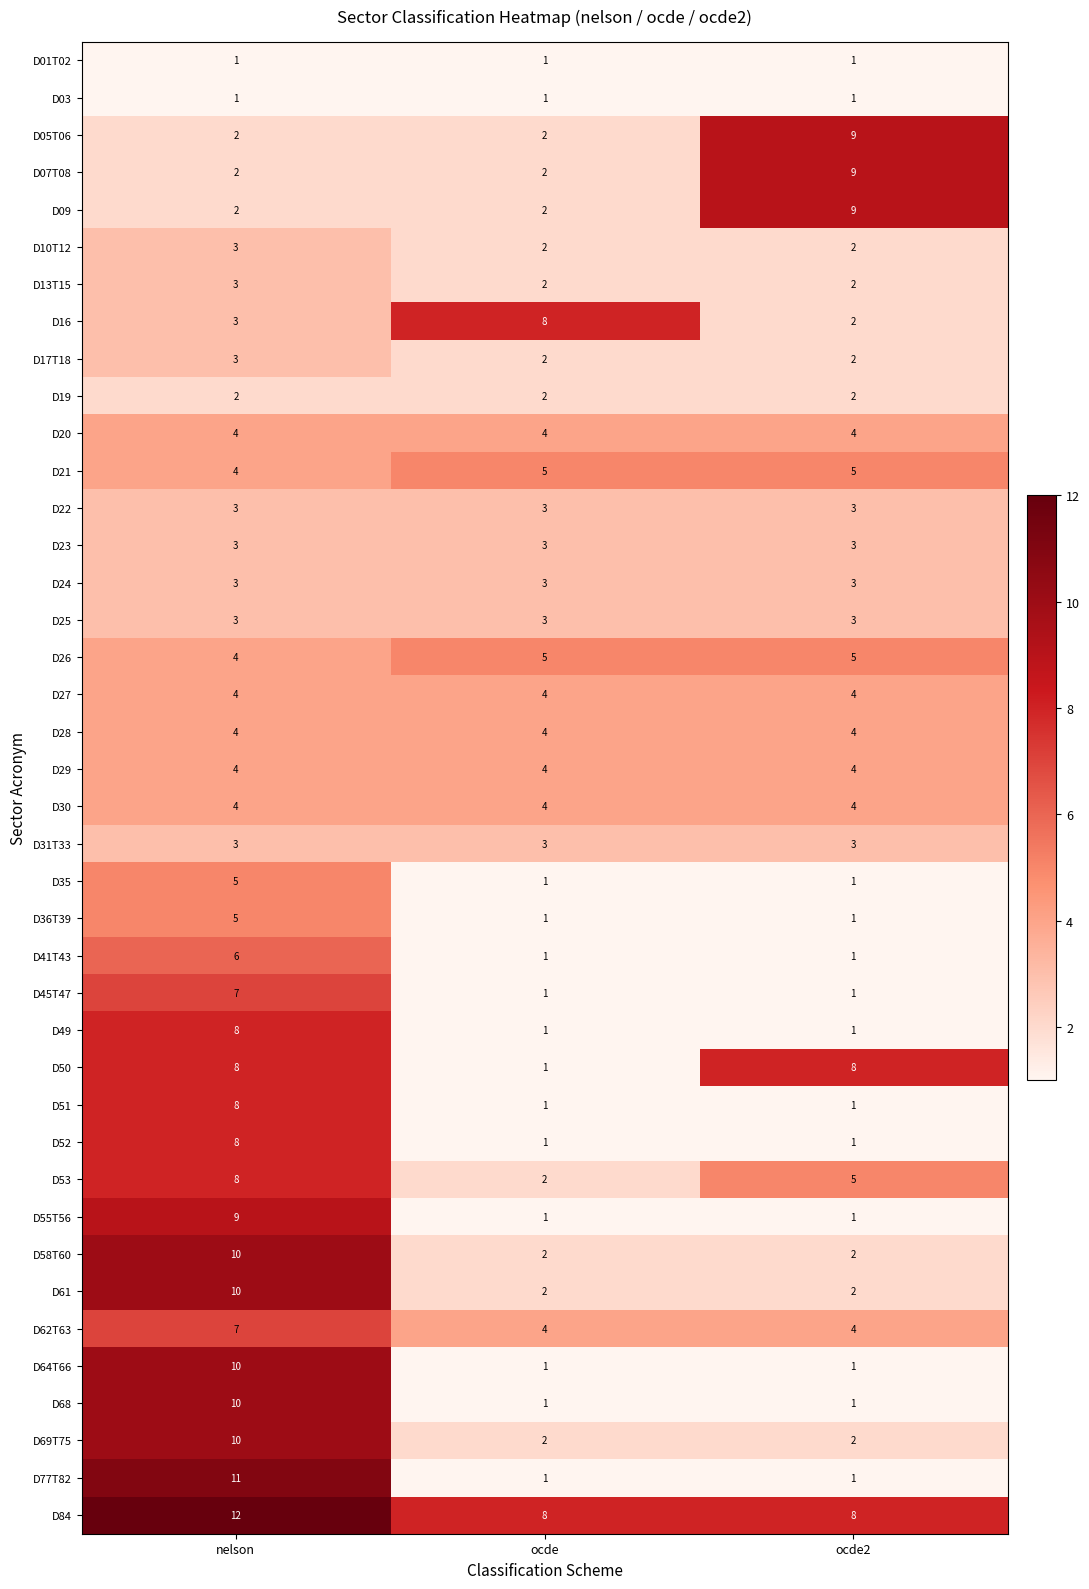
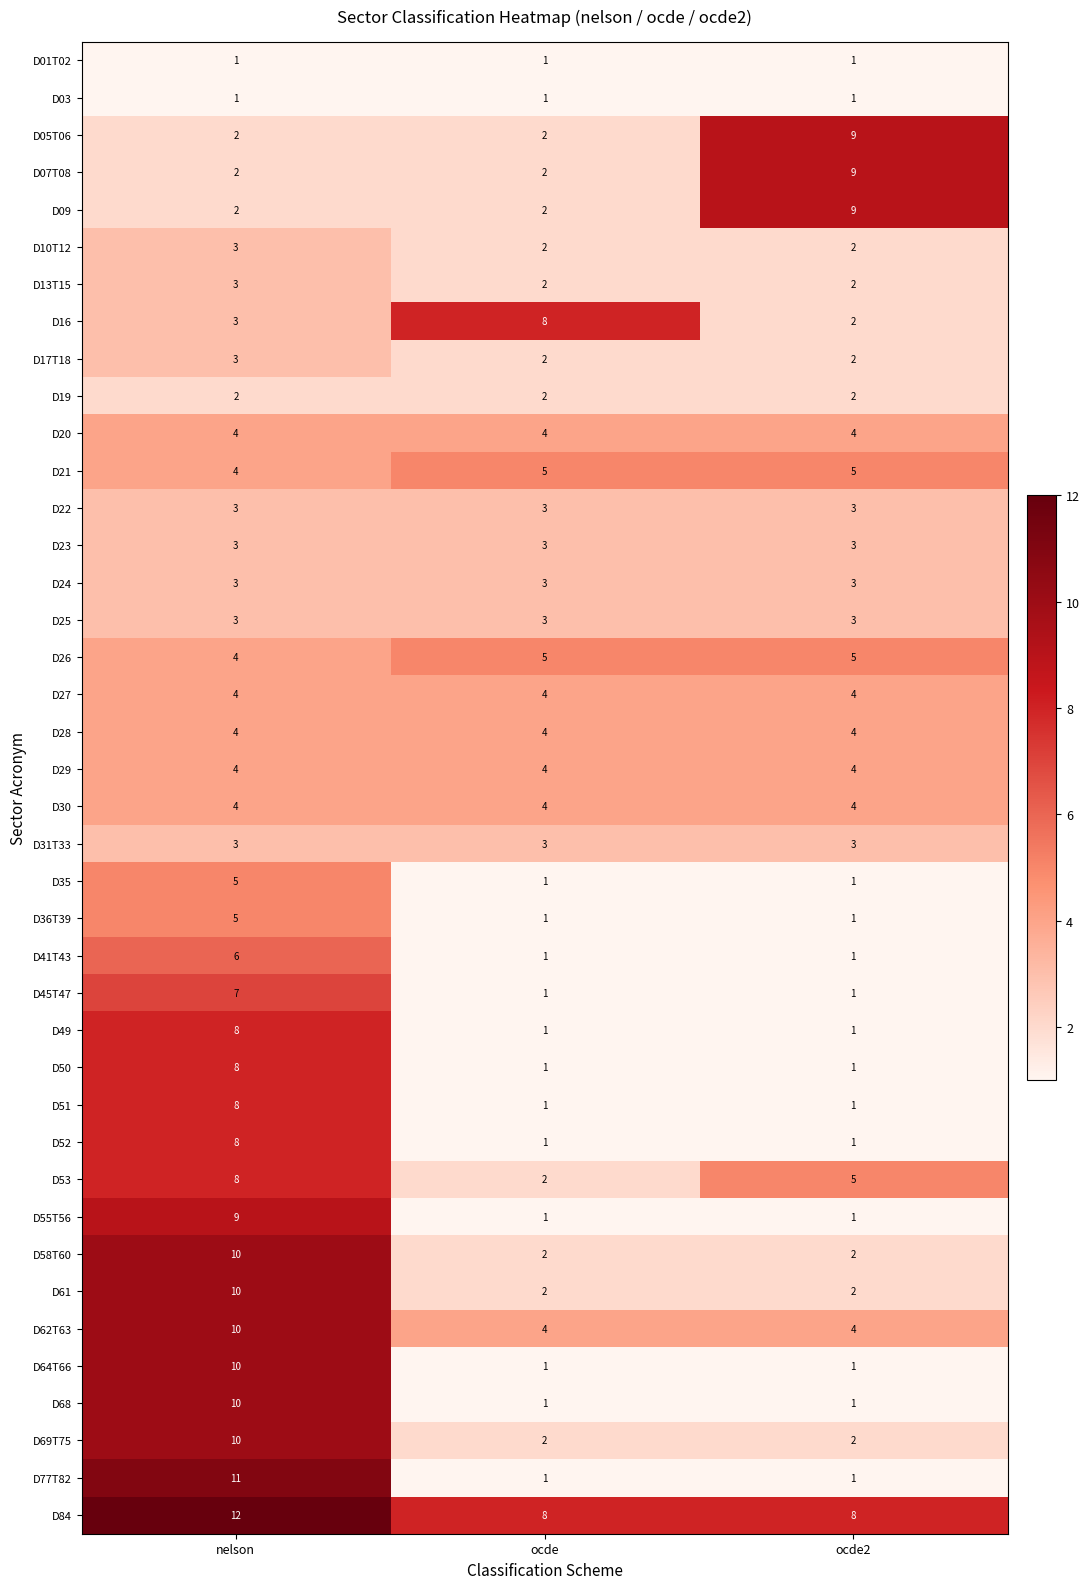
D50, ocde2: 8 -> 1
D62T63, nelson: 7 -> 10
